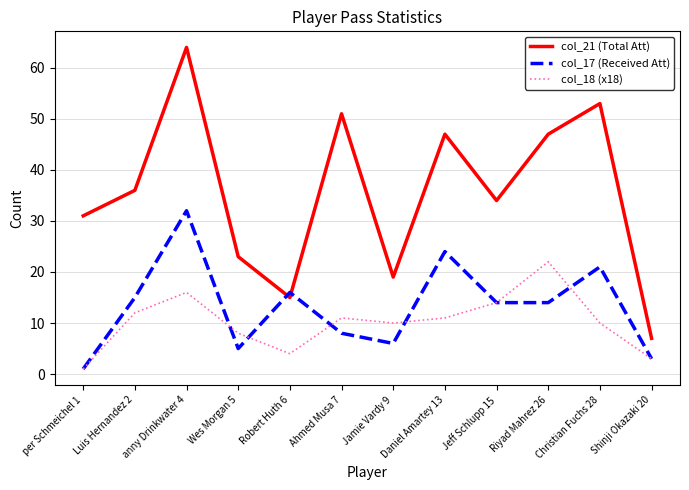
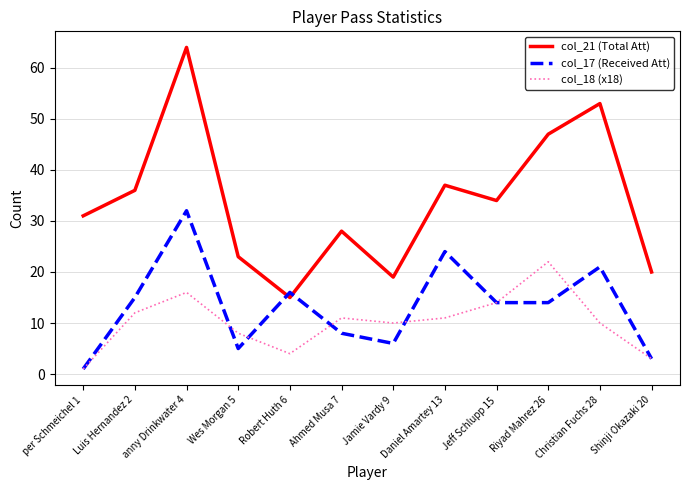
col_21 (Total Att), Ahmed Musa 7: 51 -> 28
col_21 (Total Att), Daniel Amartey 13: 47 -> 37
col_21 (Total Att), Shinji Okazaki 20: 7 -> 20
